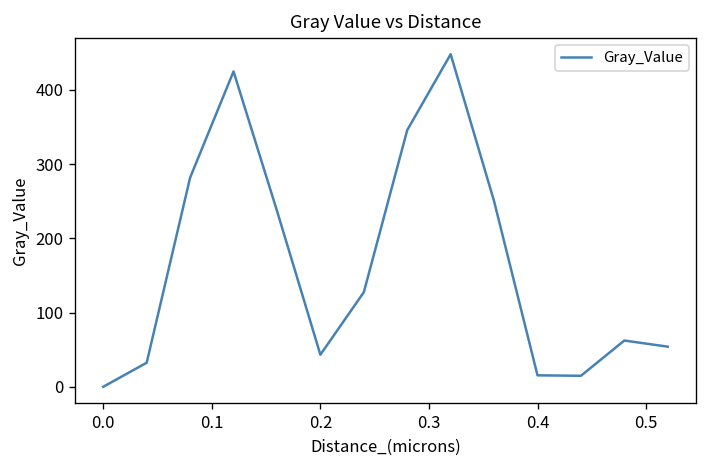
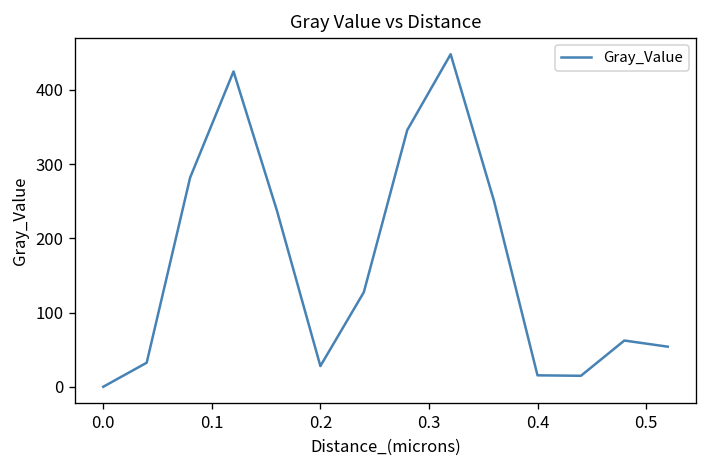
0.2: 40 -> 30
